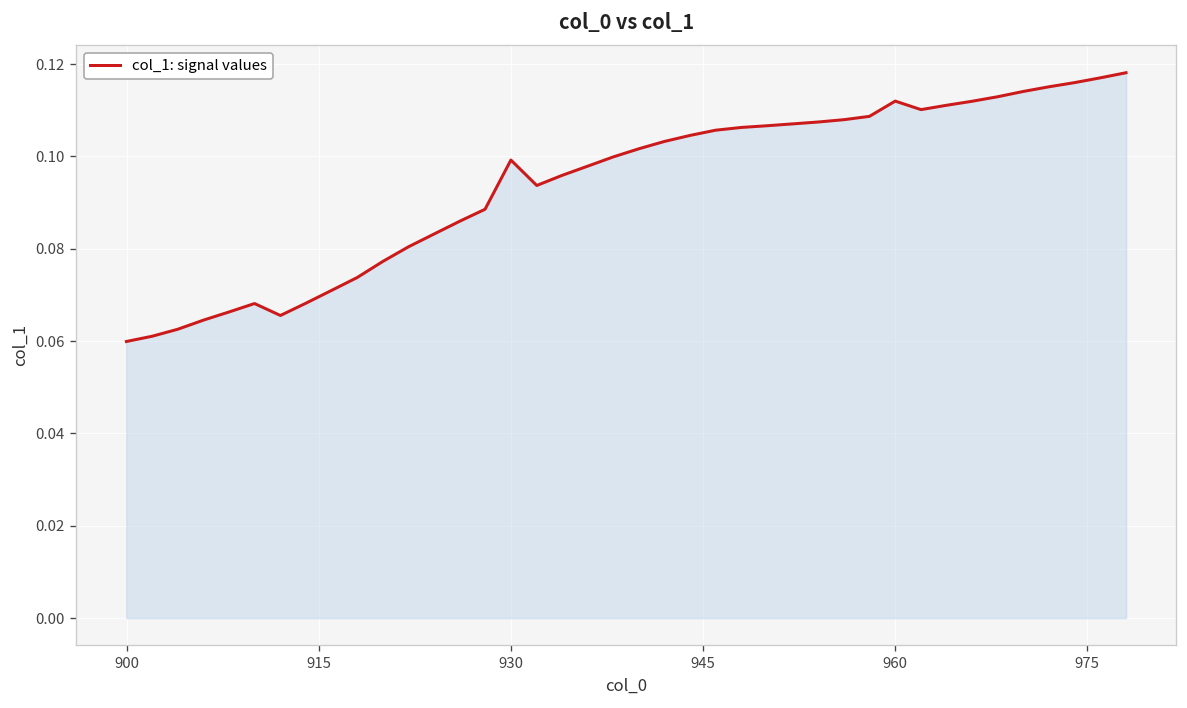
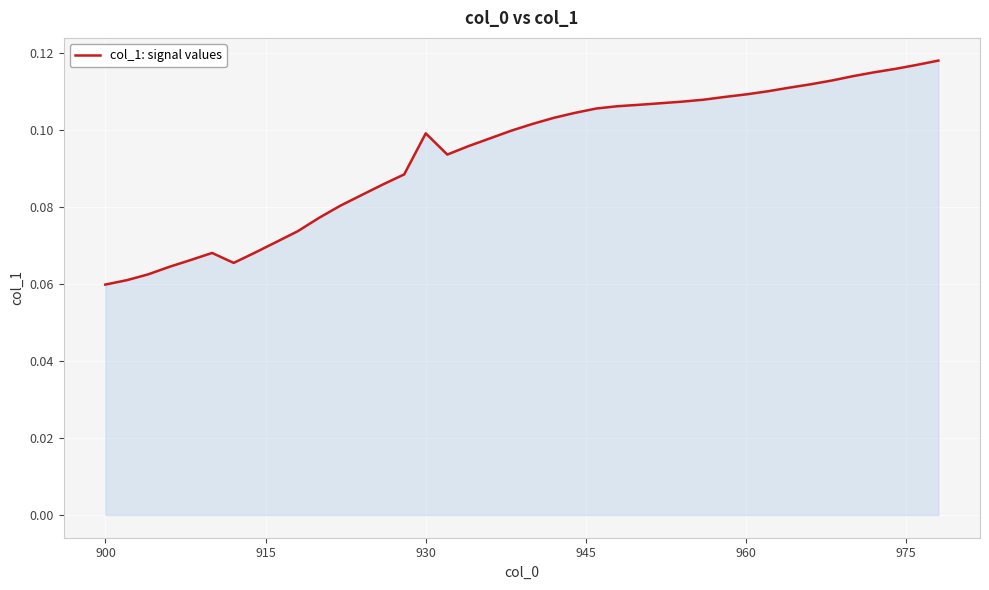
960: 0.112 -> 0.109
